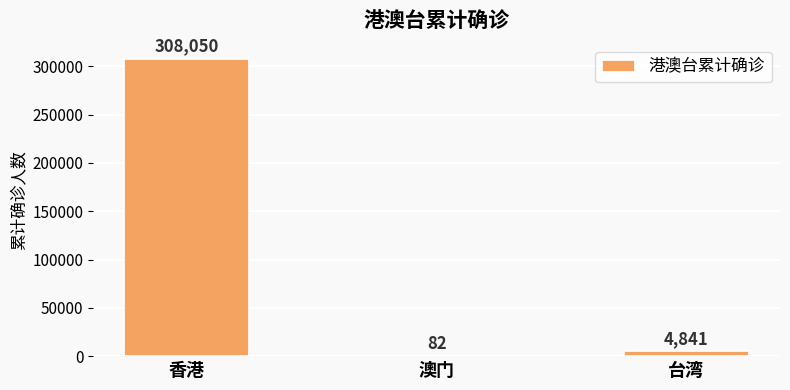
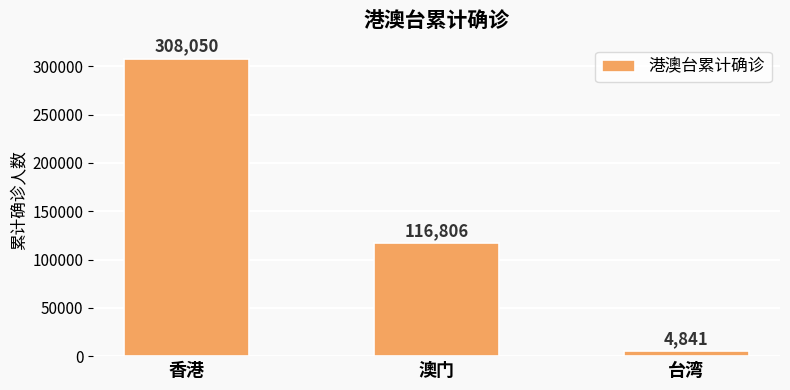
澳门: 82 -> 116,806
